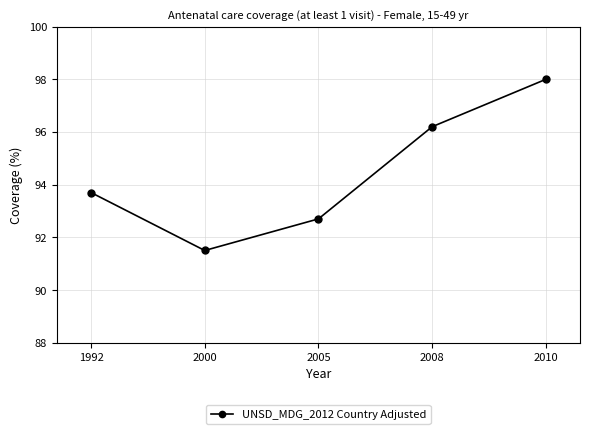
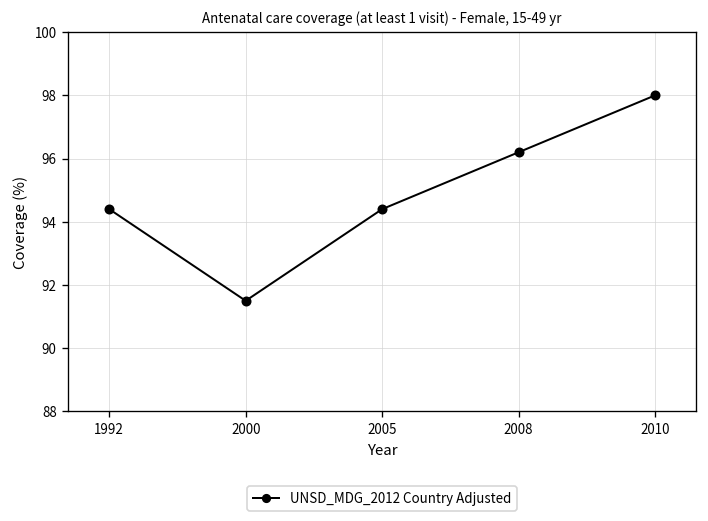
1992: 93.7 -> 94.4
2005: 92.7 -> 94.4
